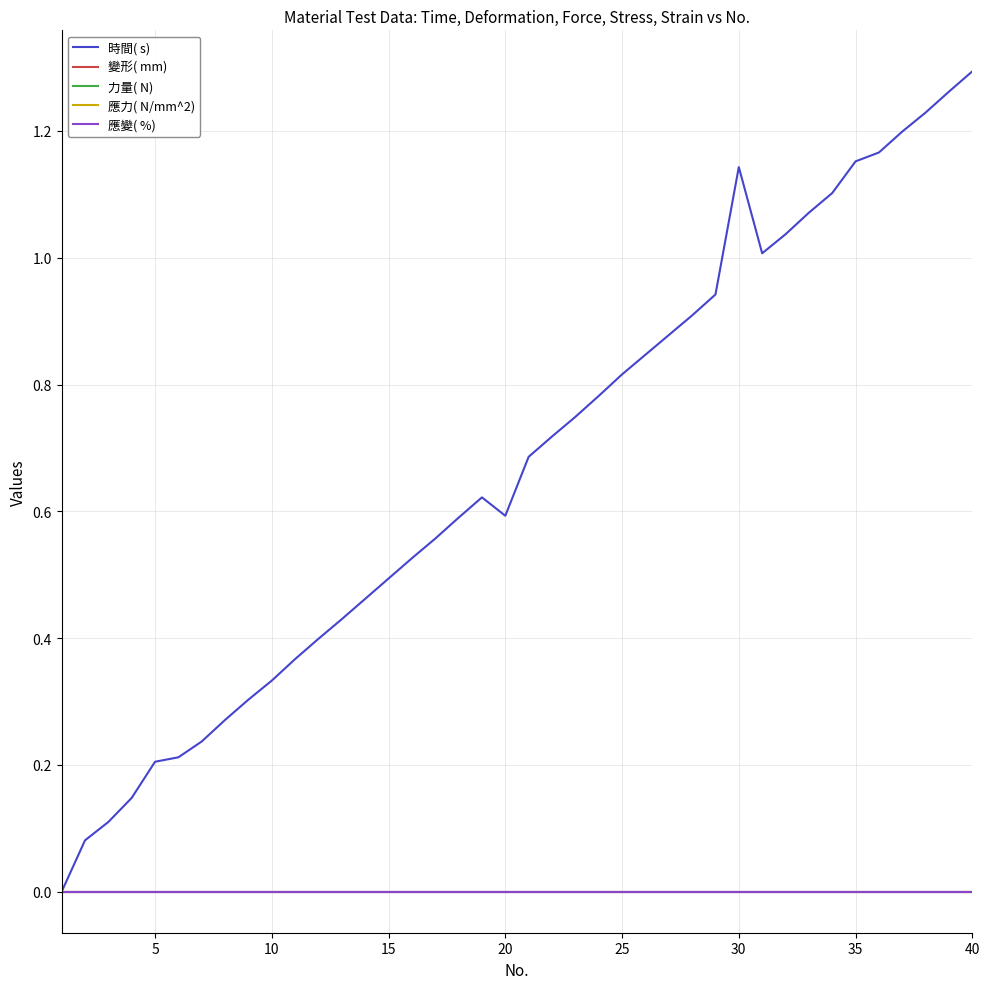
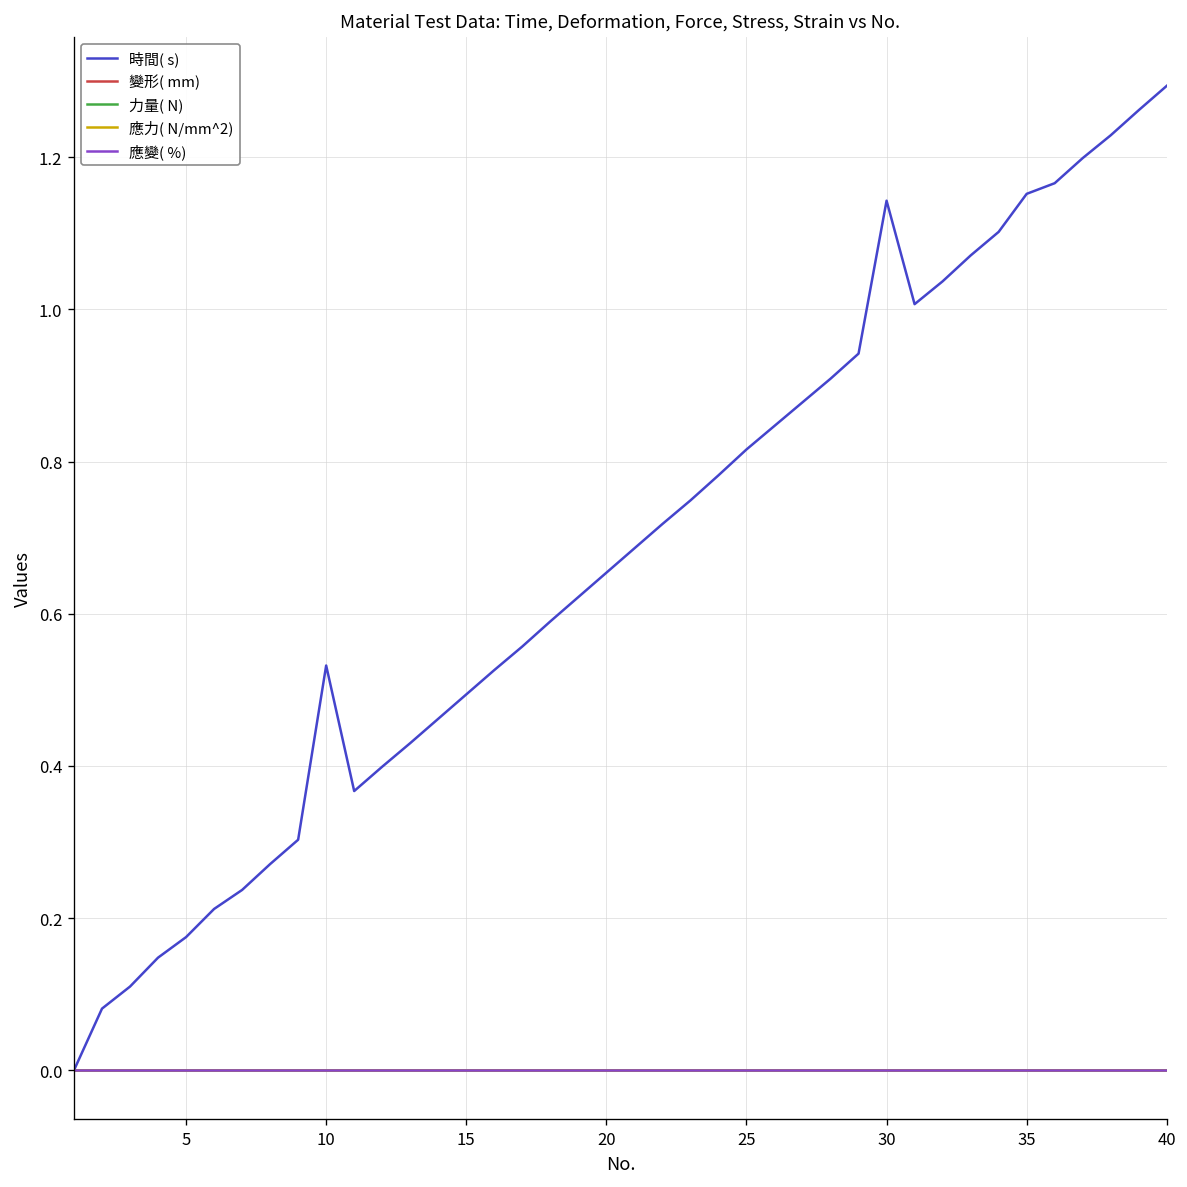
時間( s), 5: 0.21 -> 0.18
時間( s), 10: 0.33 -> 0.53
時間( s), 20: 0.59 -> 0.65
